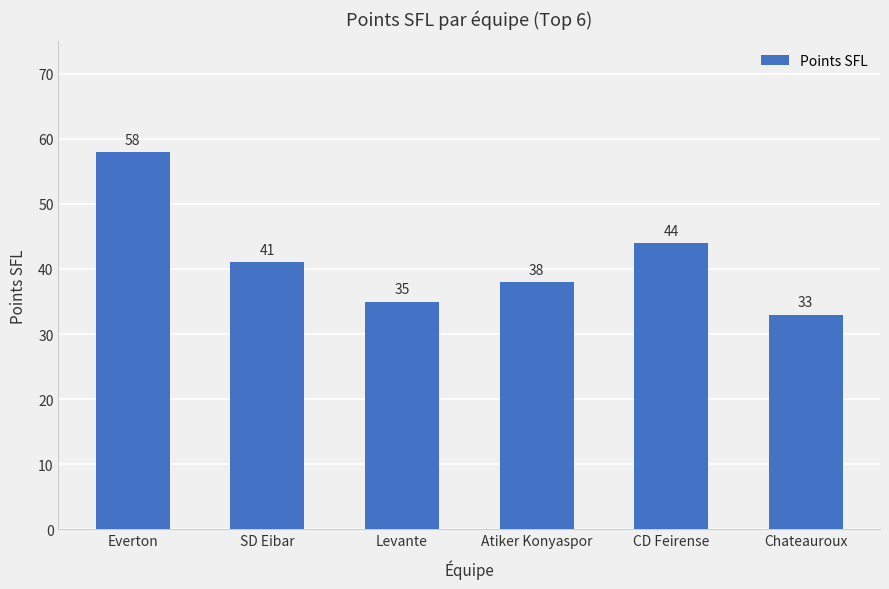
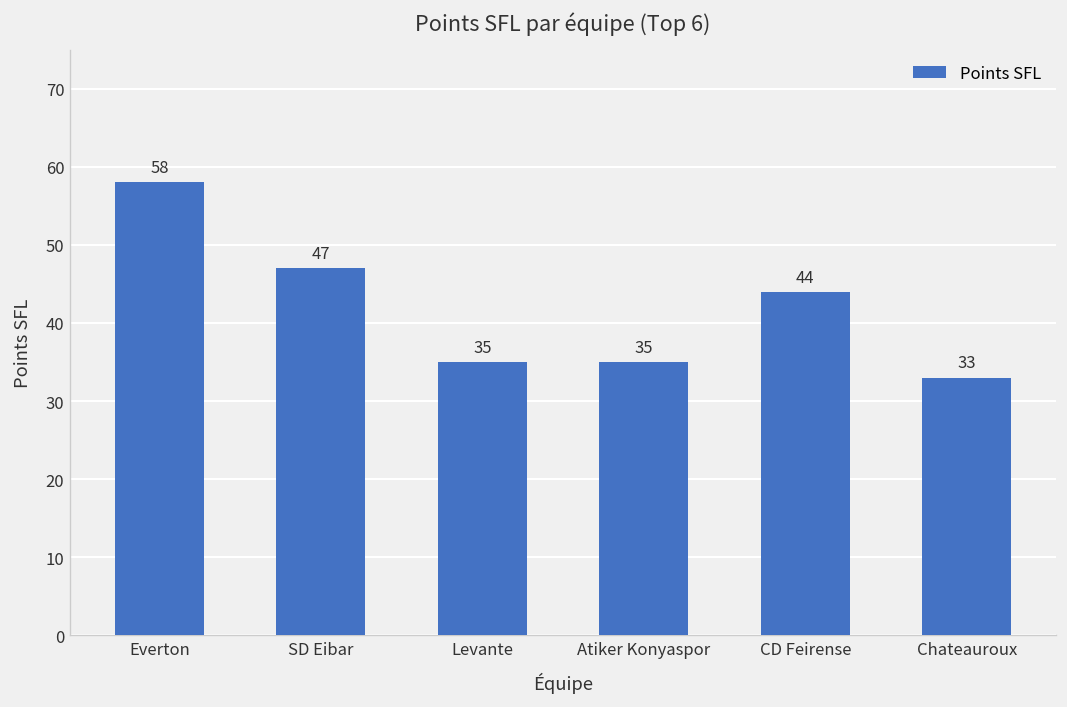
SD Eibar: 41 -> 47
Atiker Konyaspor: 38 -> 35
